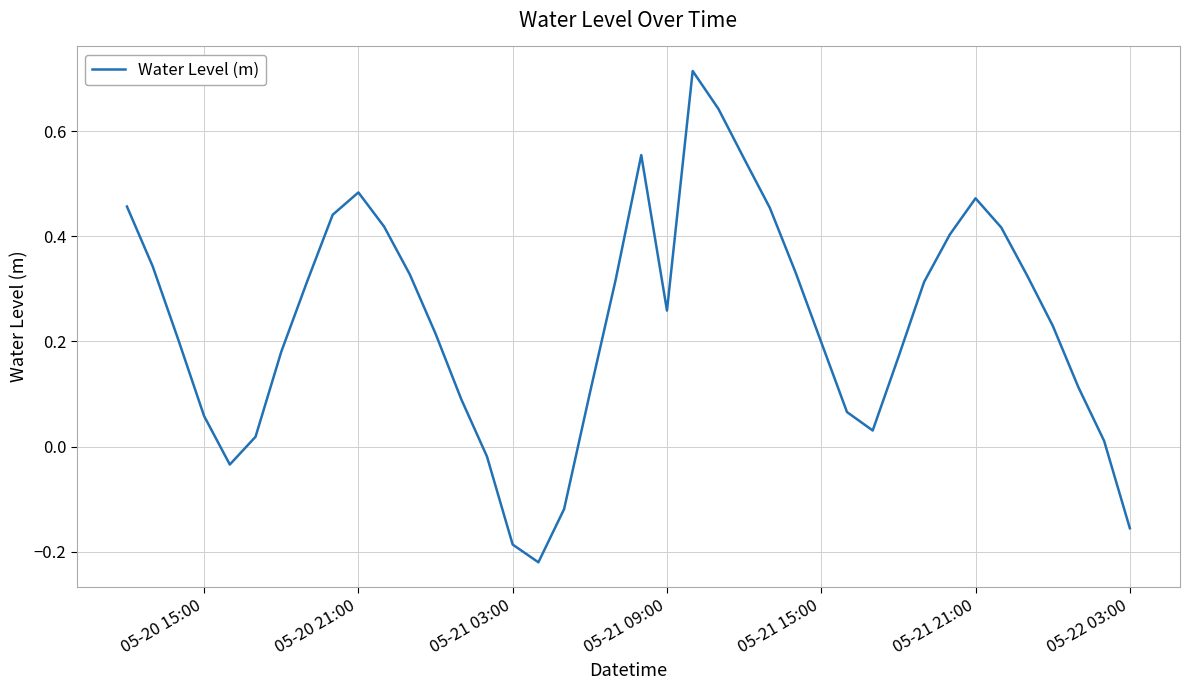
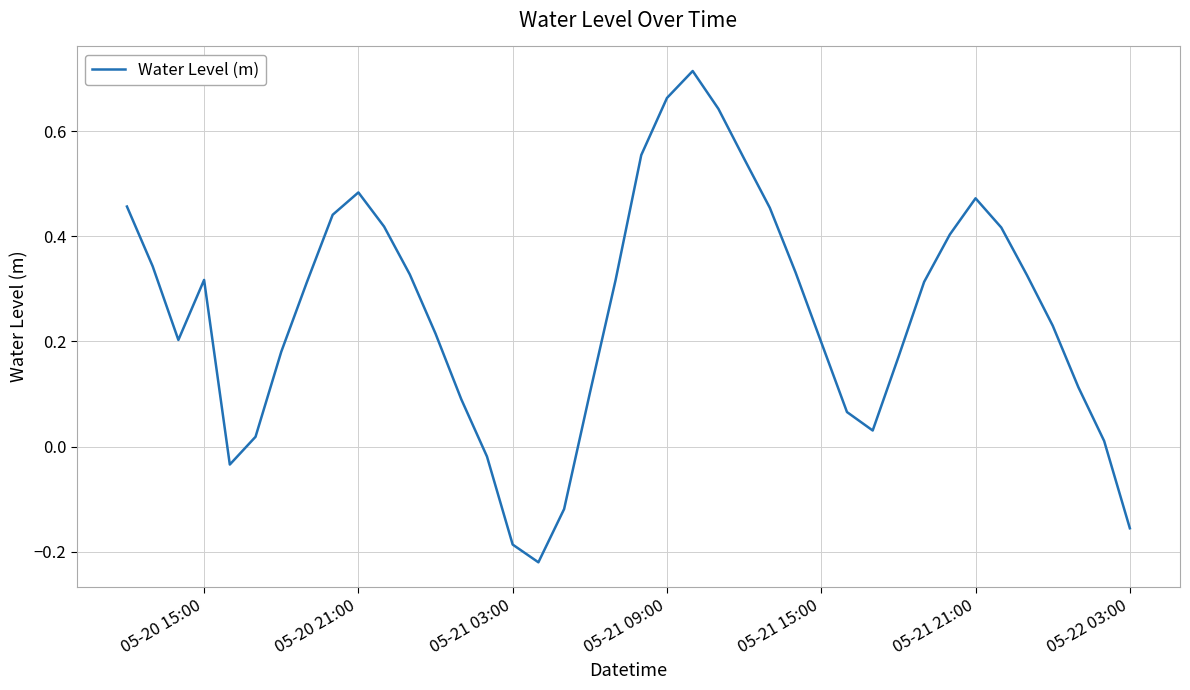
05-20 15:00: 0.06 -> 0.32
05-21 09:00: 0.26 -> 0.66
